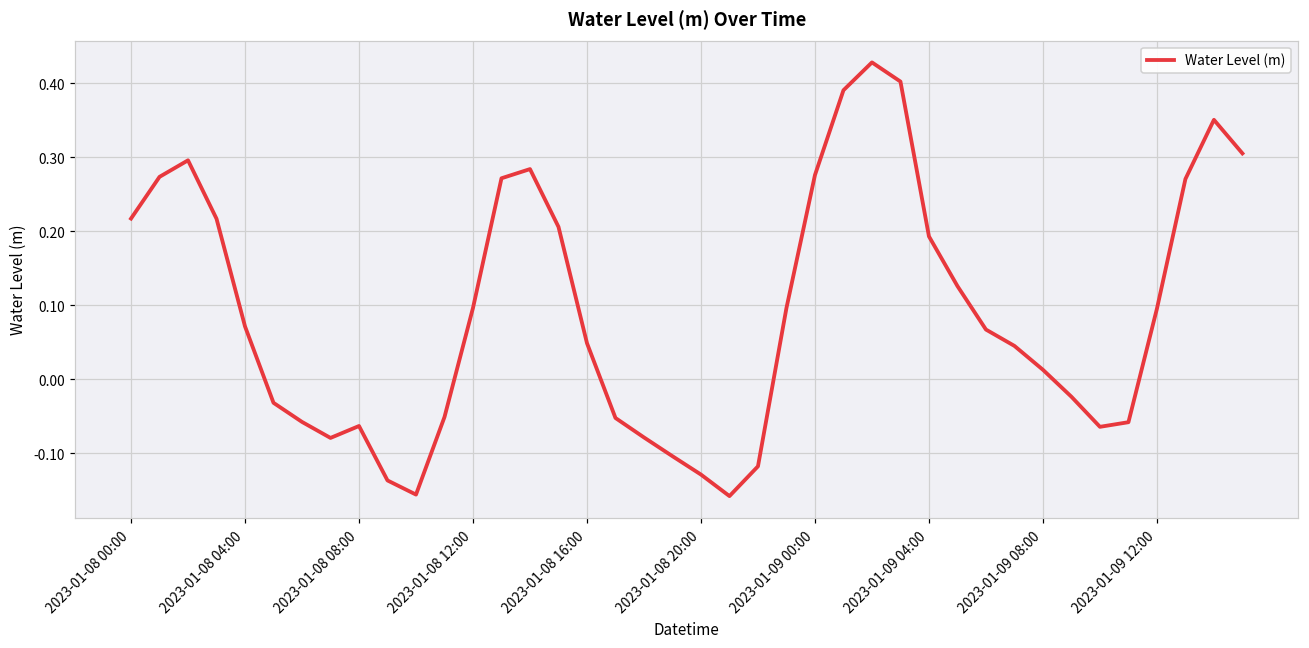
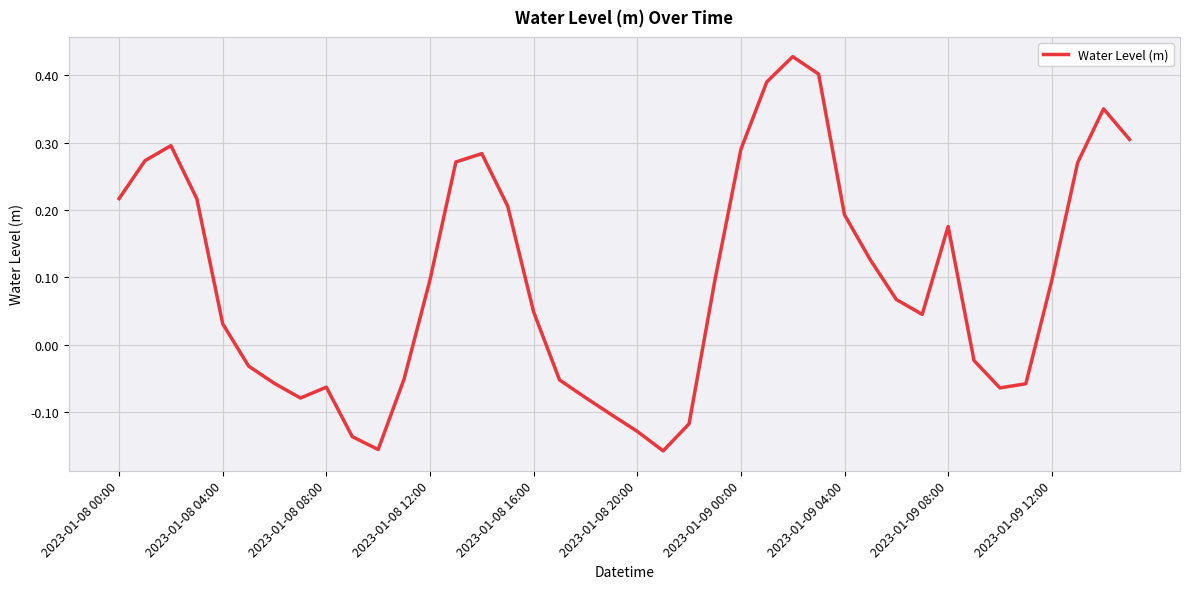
2023-01-08 04:00: 0.07 -> 0.03
2023-01-09 00:00: 0.28 -> 0.29
2023-01-09 08:00: 0.01 -> 0.18
